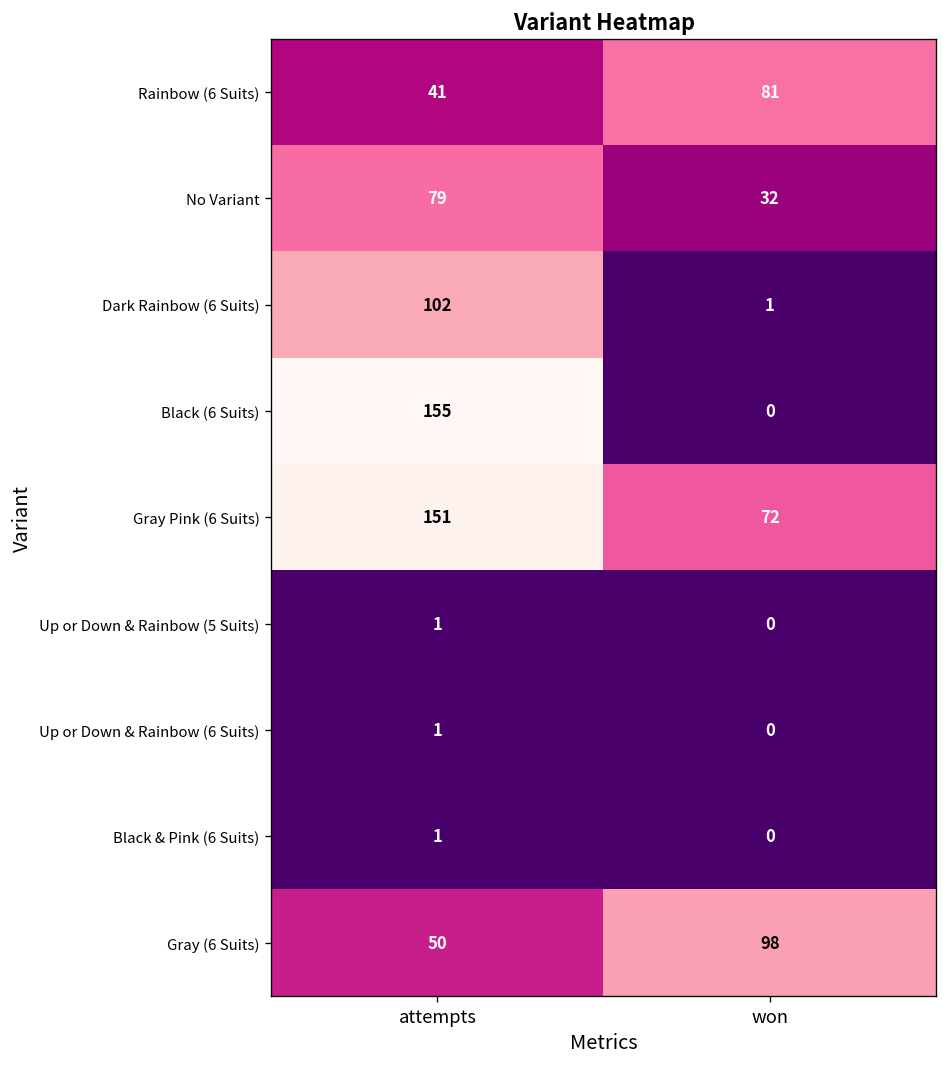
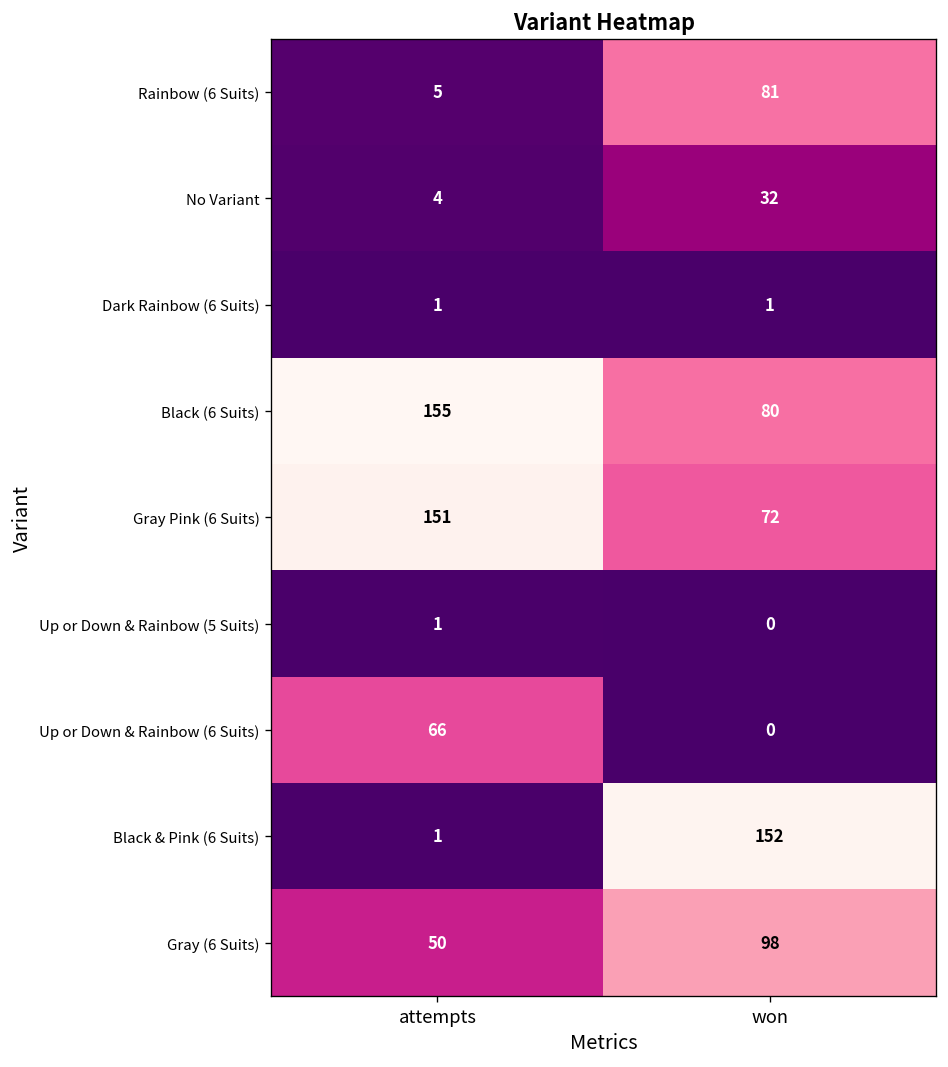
Rainbow (6 Suits), attempts: 41 -> 5
No Variant, attempts: 79 -> 4
Dark Rainbow (6 Suits), attempts: 102 -> 1
Black (6 Suits), won: 0 -> 80
Up or Down & Rainbow (6 Suits), attempts: 1 -> 66
Black & Pink (6 Suits), won: 0 -> 152
